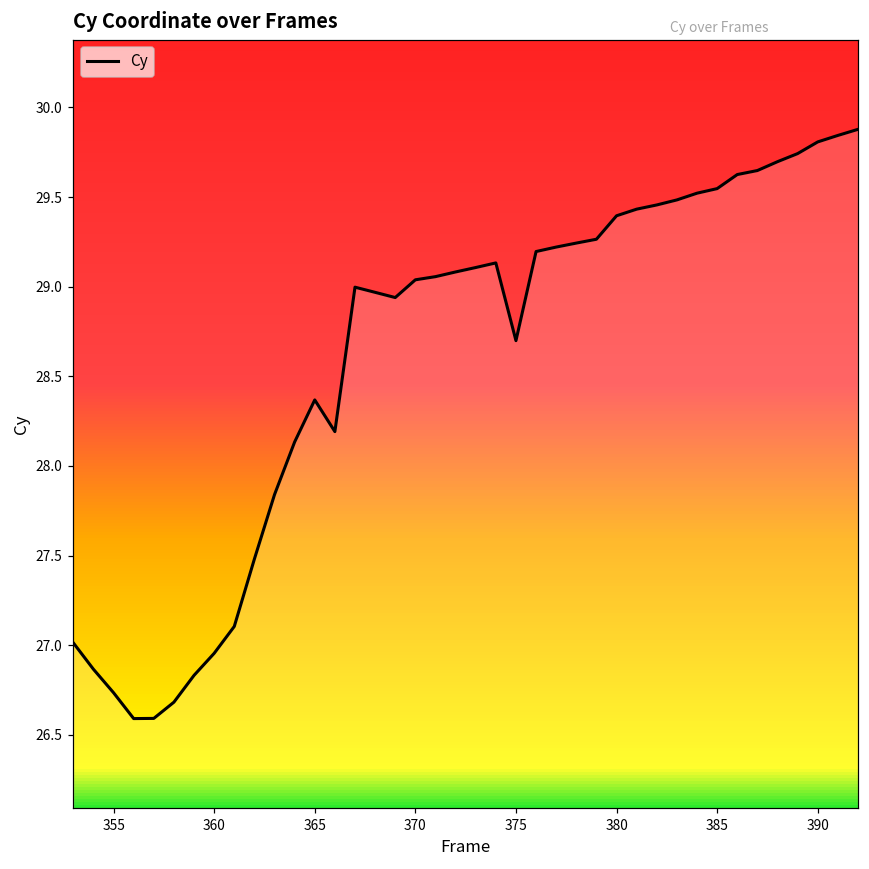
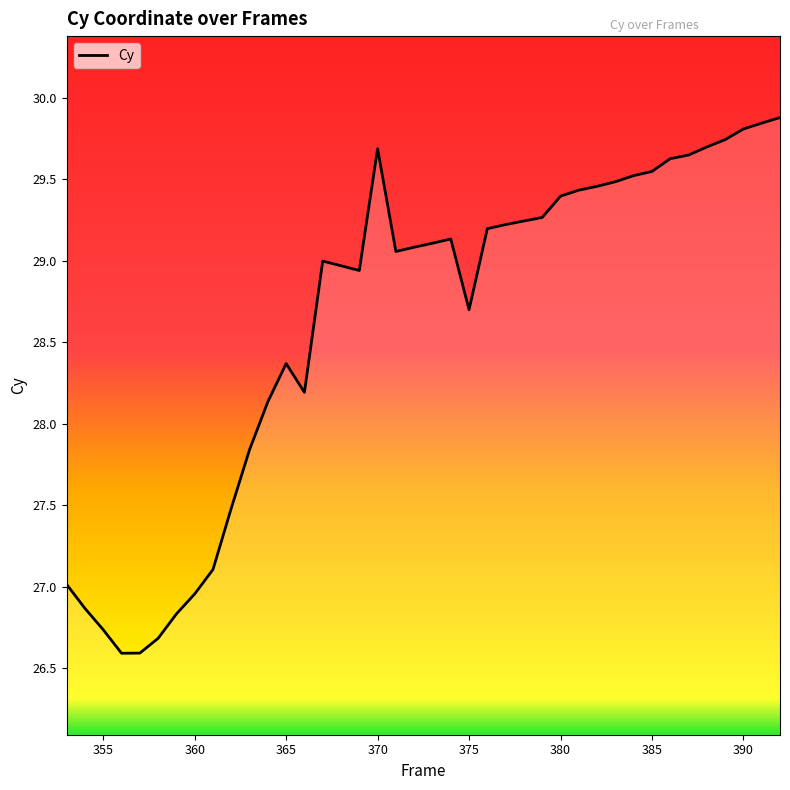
370: 29.04 -> 29.69
